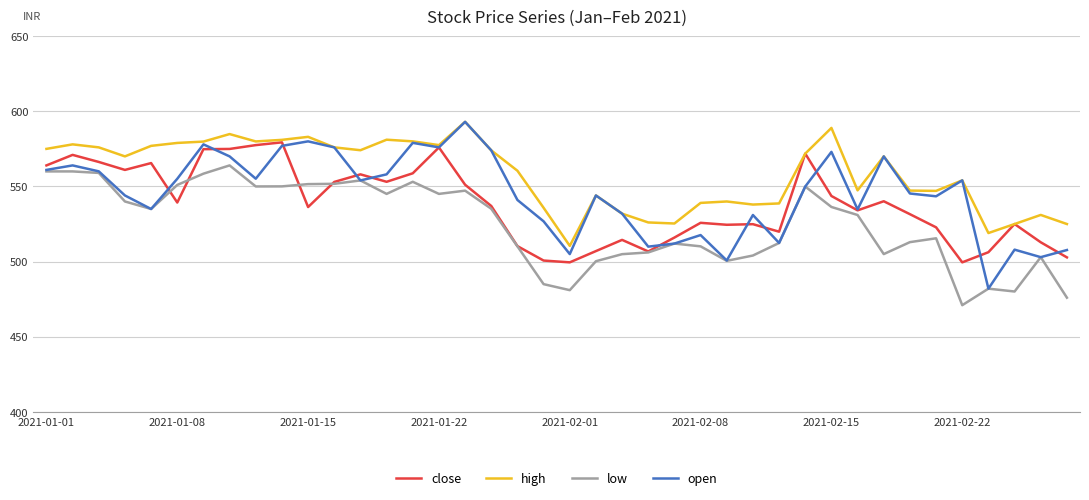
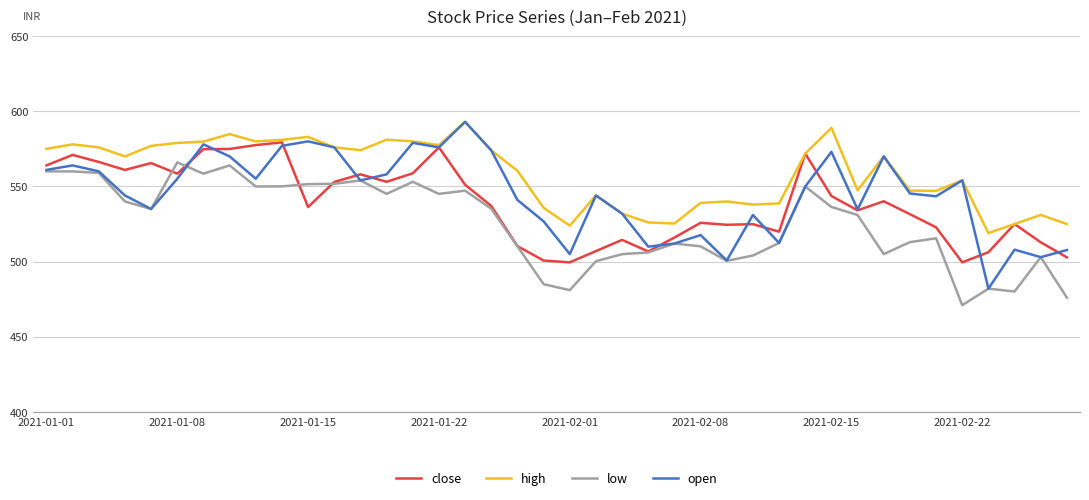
close, 2021-01-08: 539 -> 559
low, 2021-01-08: 551 -> 566
high, 2021-02-01: 510 -> 524
